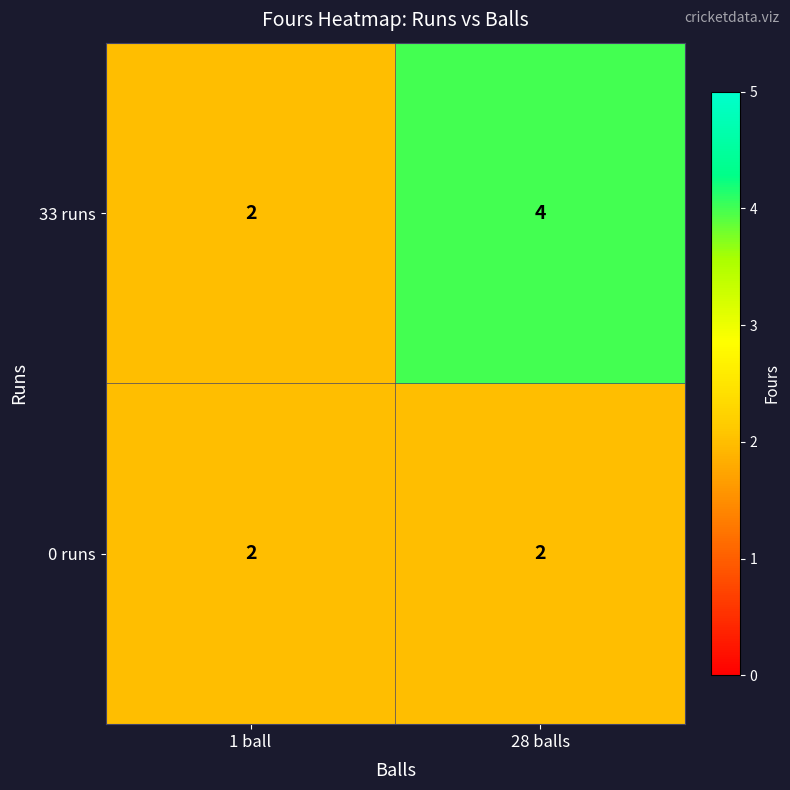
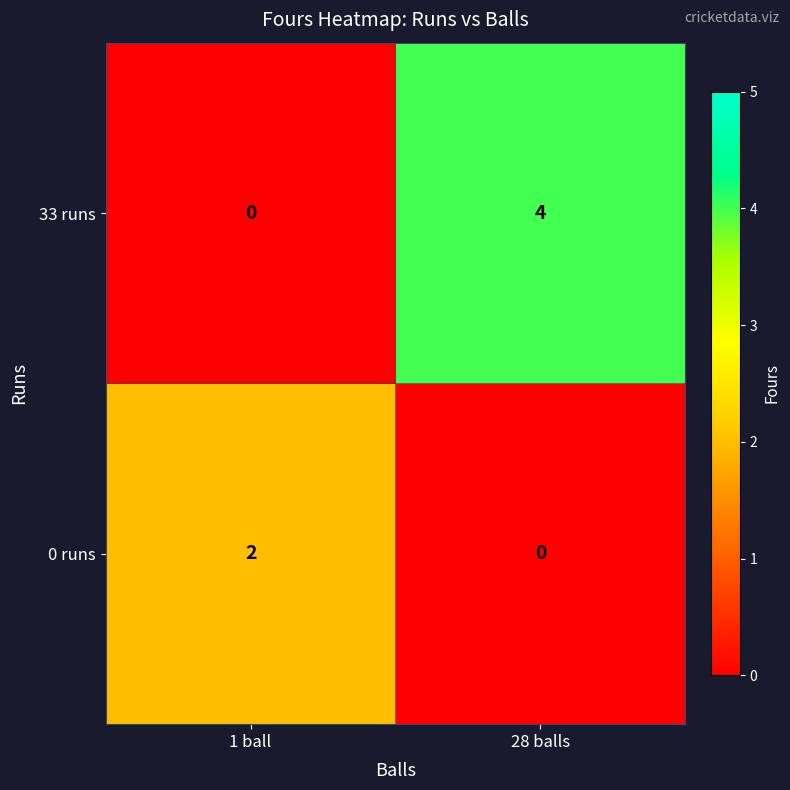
33 runs, 1 ball: 2 -> 0
0 runs, 28 balls: 2 -> 0
